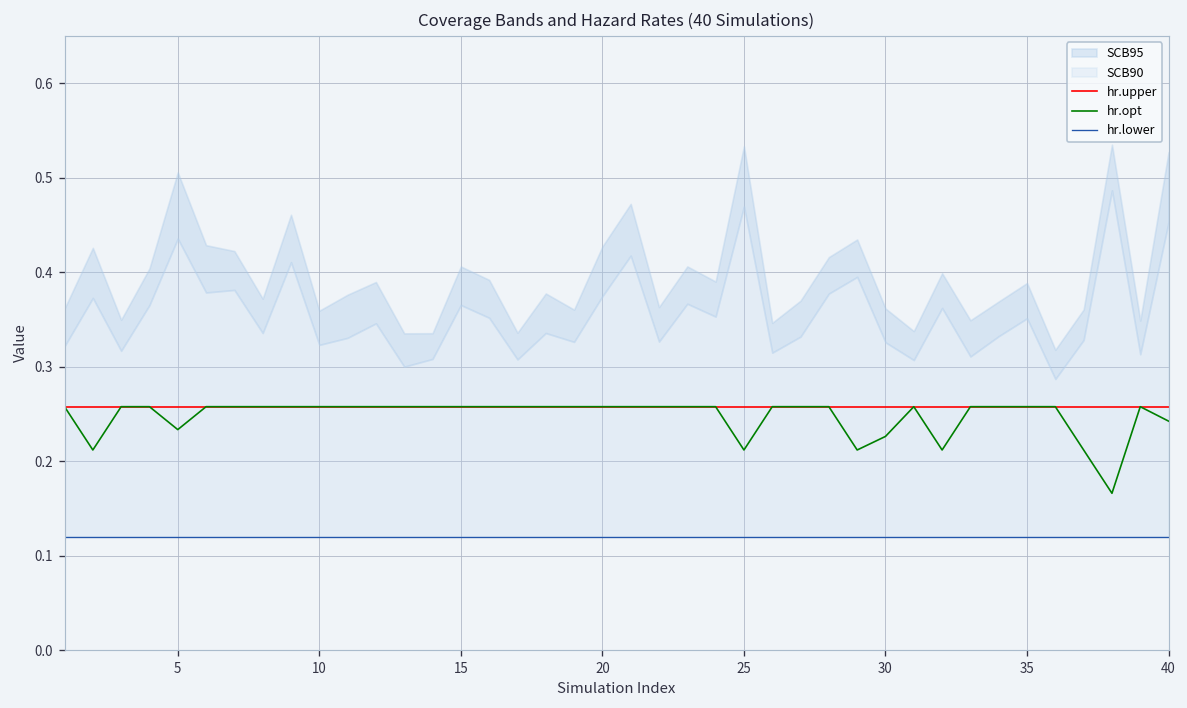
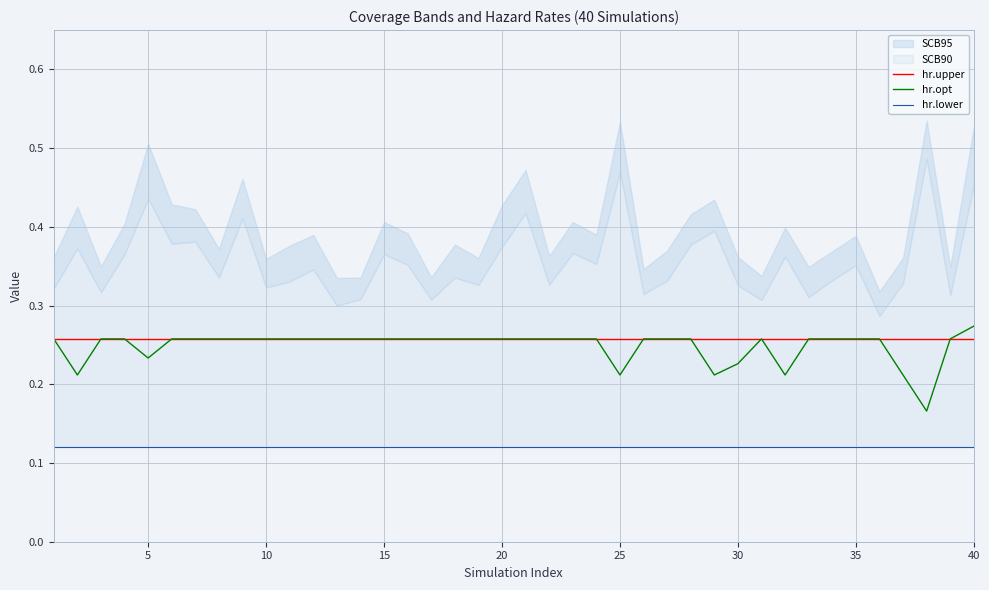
hr.opt, 40: 0.24 -> 0.27
